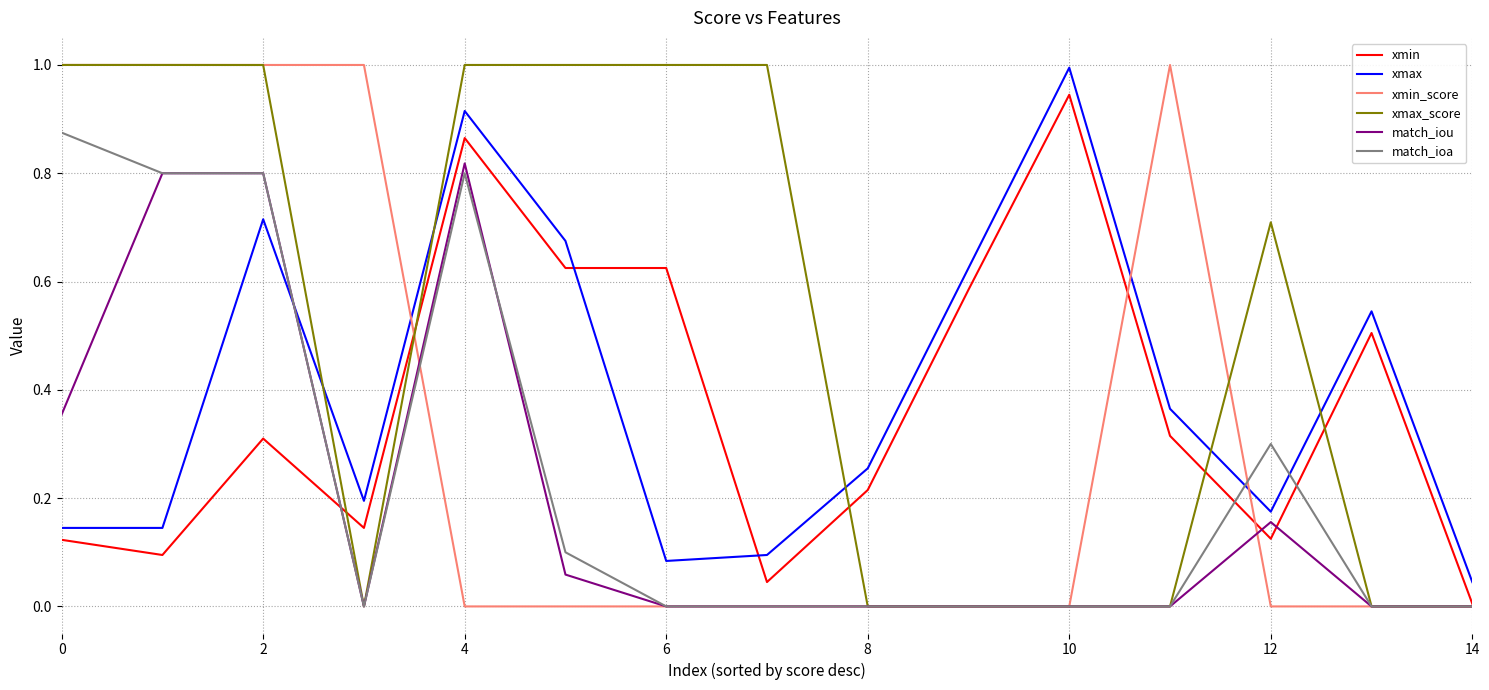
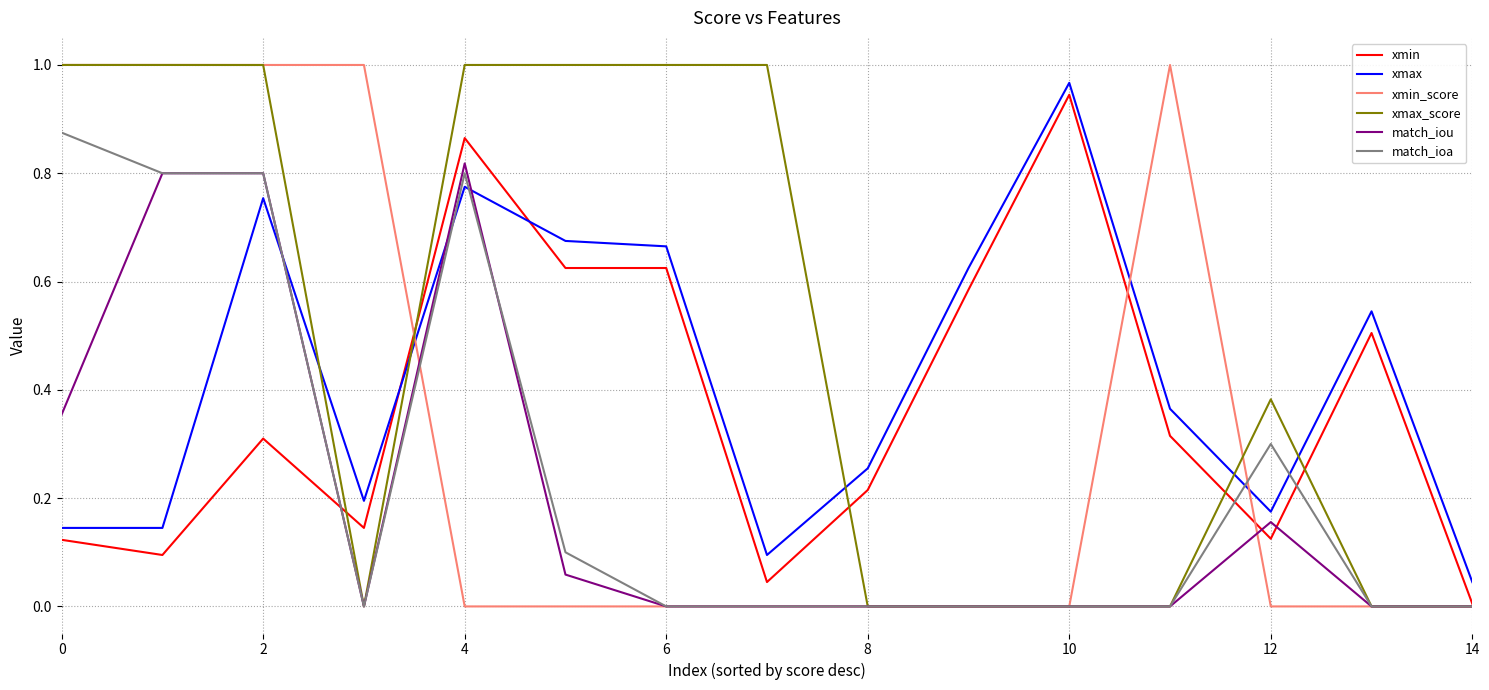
xmax, 2: 0.72 -> 0.75
xmax, 4: 0.92 -> 0.78
xmax, 6: 0.08 -> 0.67
xmax, 10: 1.00 -> 0.97
xmax_score, 12: 0.71 -> 0.38
